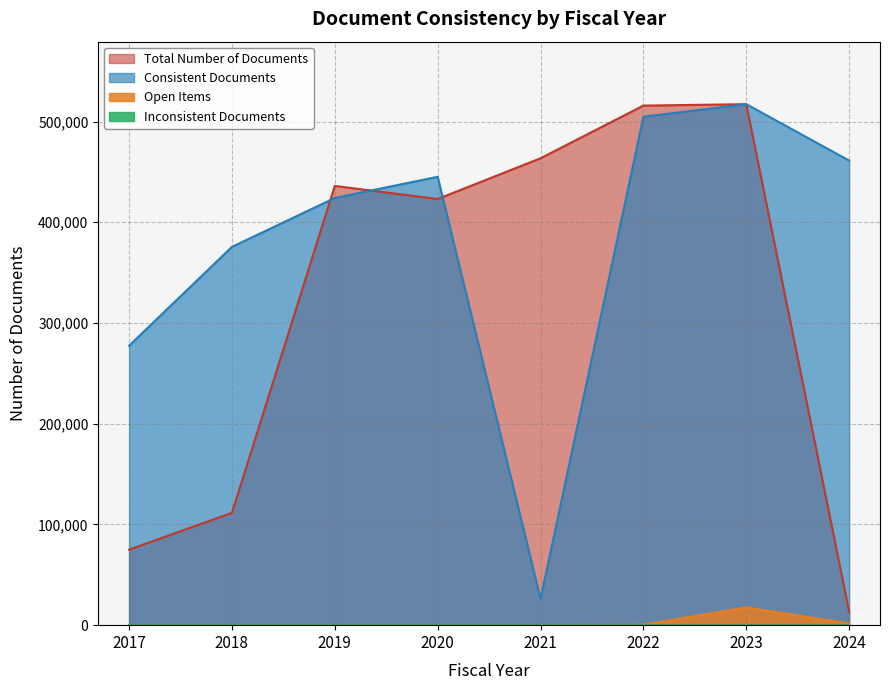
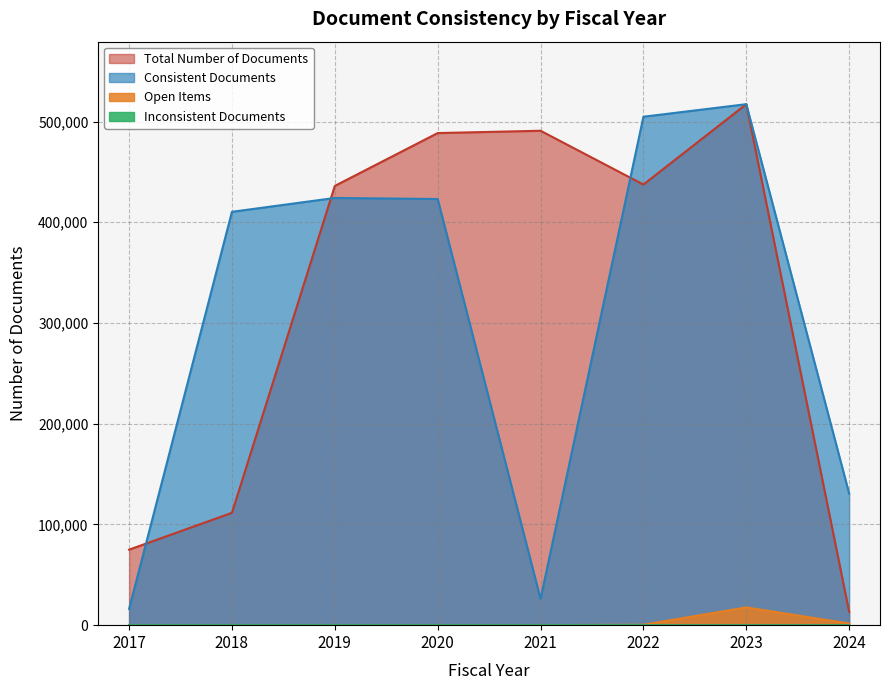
Consistent Documents, 2017: 277,000 -> 16,000
Consistent Documents, 2018: 376,000 -> 410,000
Total Number of Documents, 2020: 423,000 -> 489,000
Consistent Documents, 2020: 445,000 -> 423,000
Total Number of Documents, 2021: 464,000 -> 491,000
Total Number of Documents, 2022: 516,000 -> 437,000
Consistent Documents, 2024: 461,000 -> 131,000
